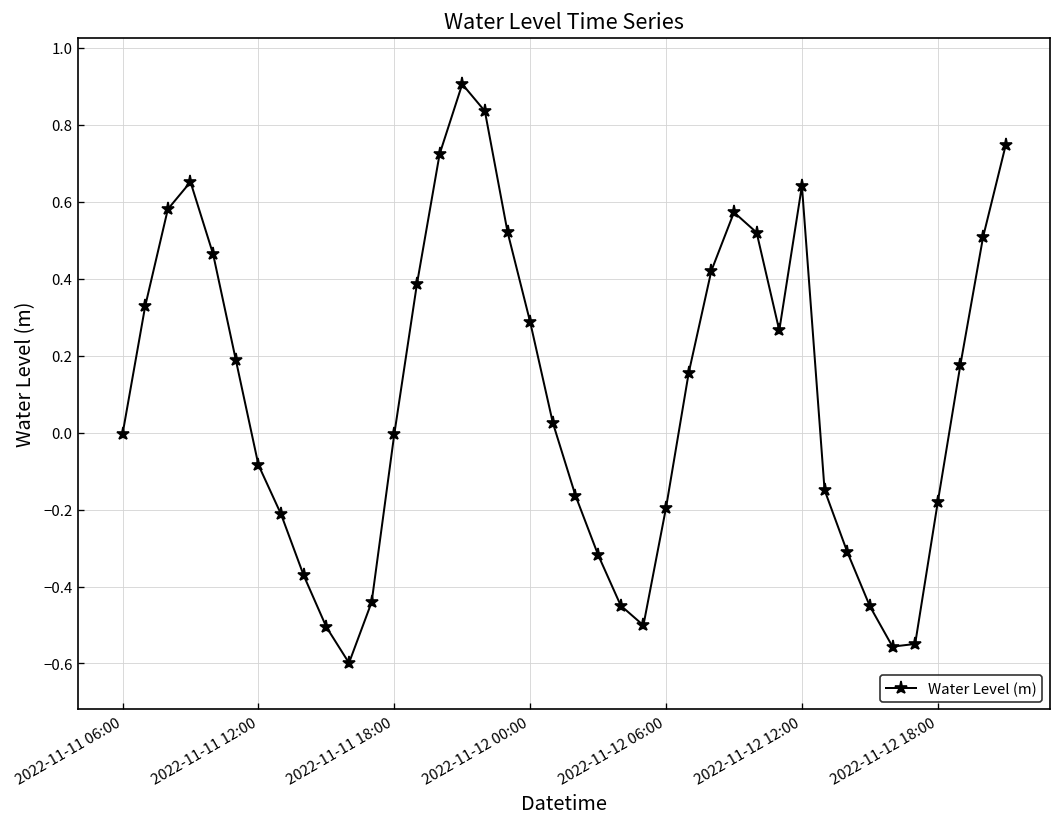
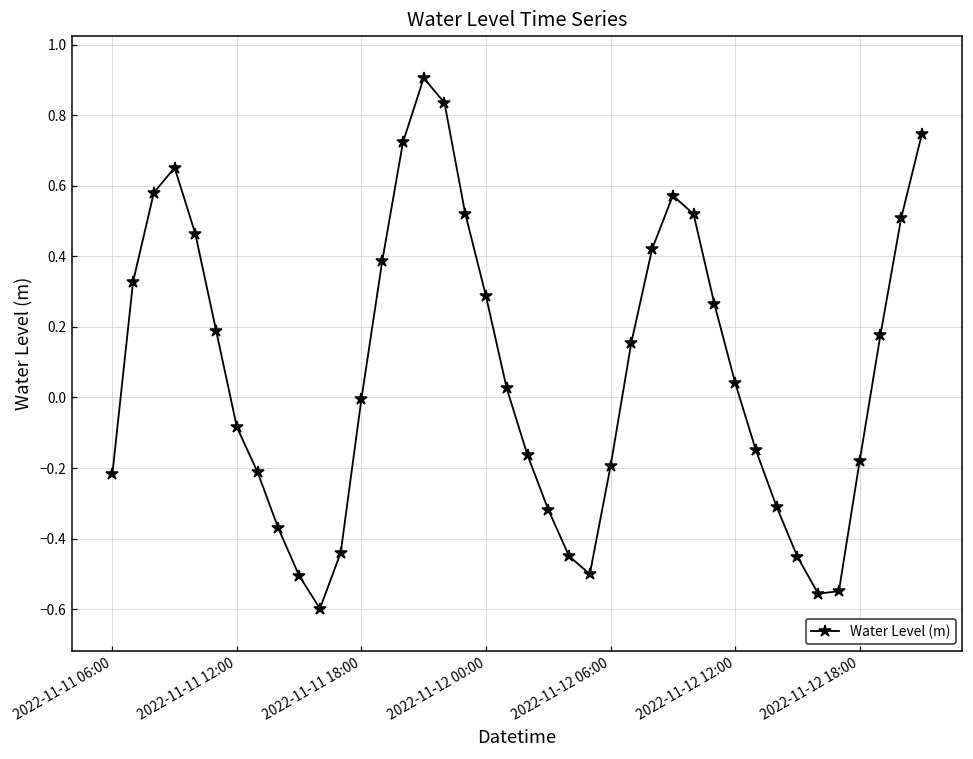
2022-11-11 06:00: 0.00 -> -0.22
2022-11-12 12:00: 0.64 -> 0.04
